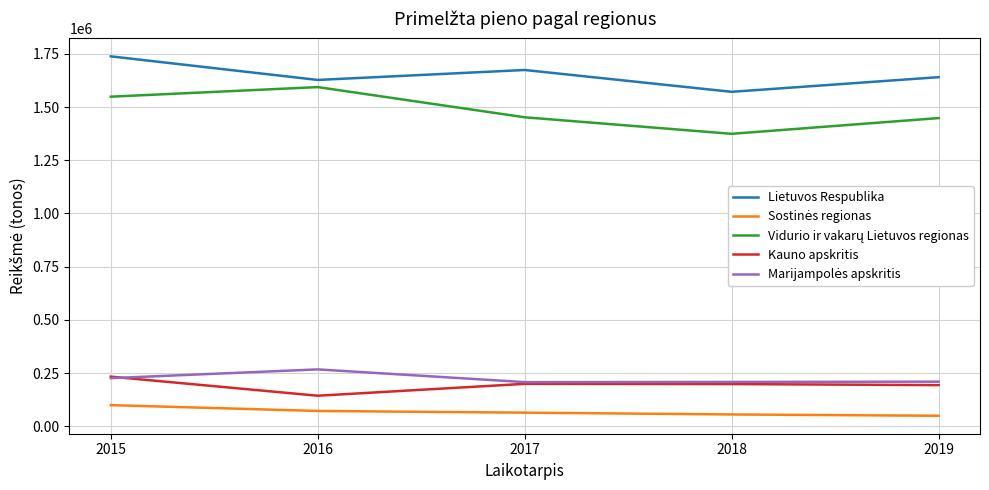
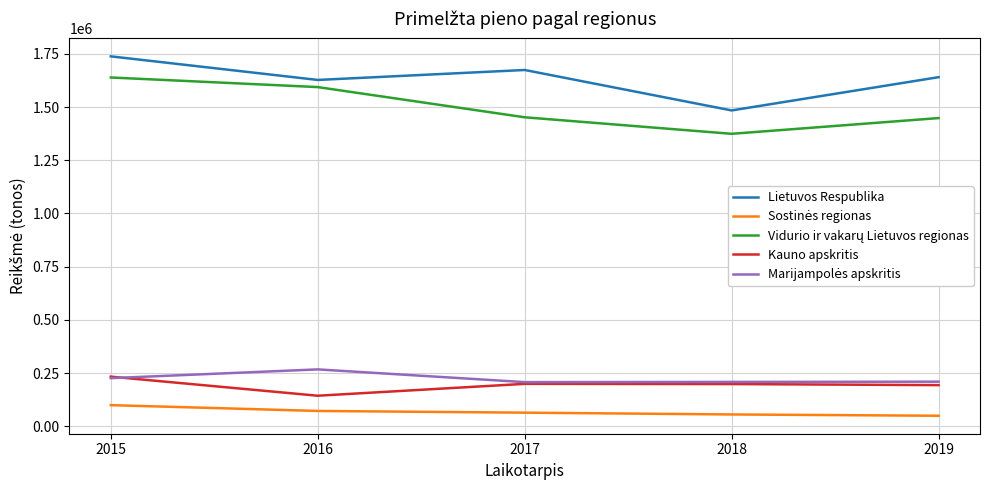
Vidurio ir vakarų Lietuvos regionas, 2015: 1550000 -> 1640000
Lietuvos Respublika, 2018: 1570000 -> 1480000
